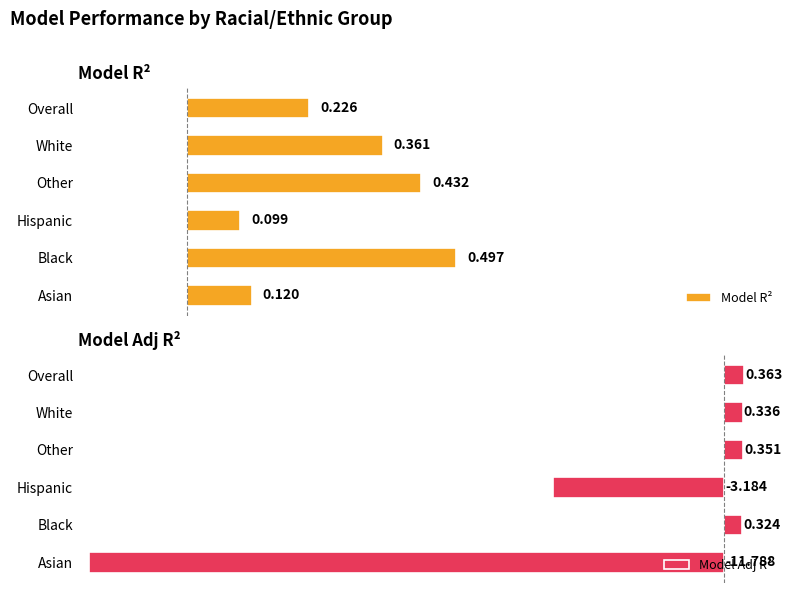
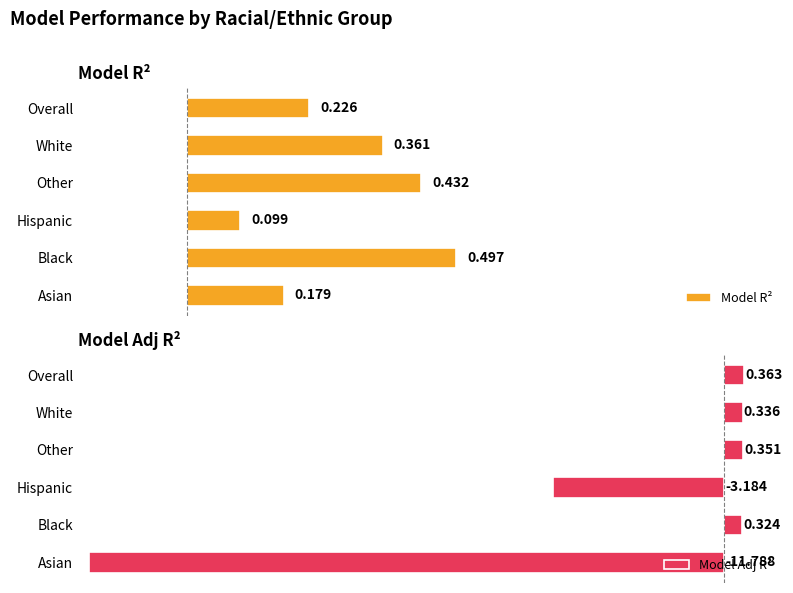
Model R², Asian: 0.120 -> 0.179
